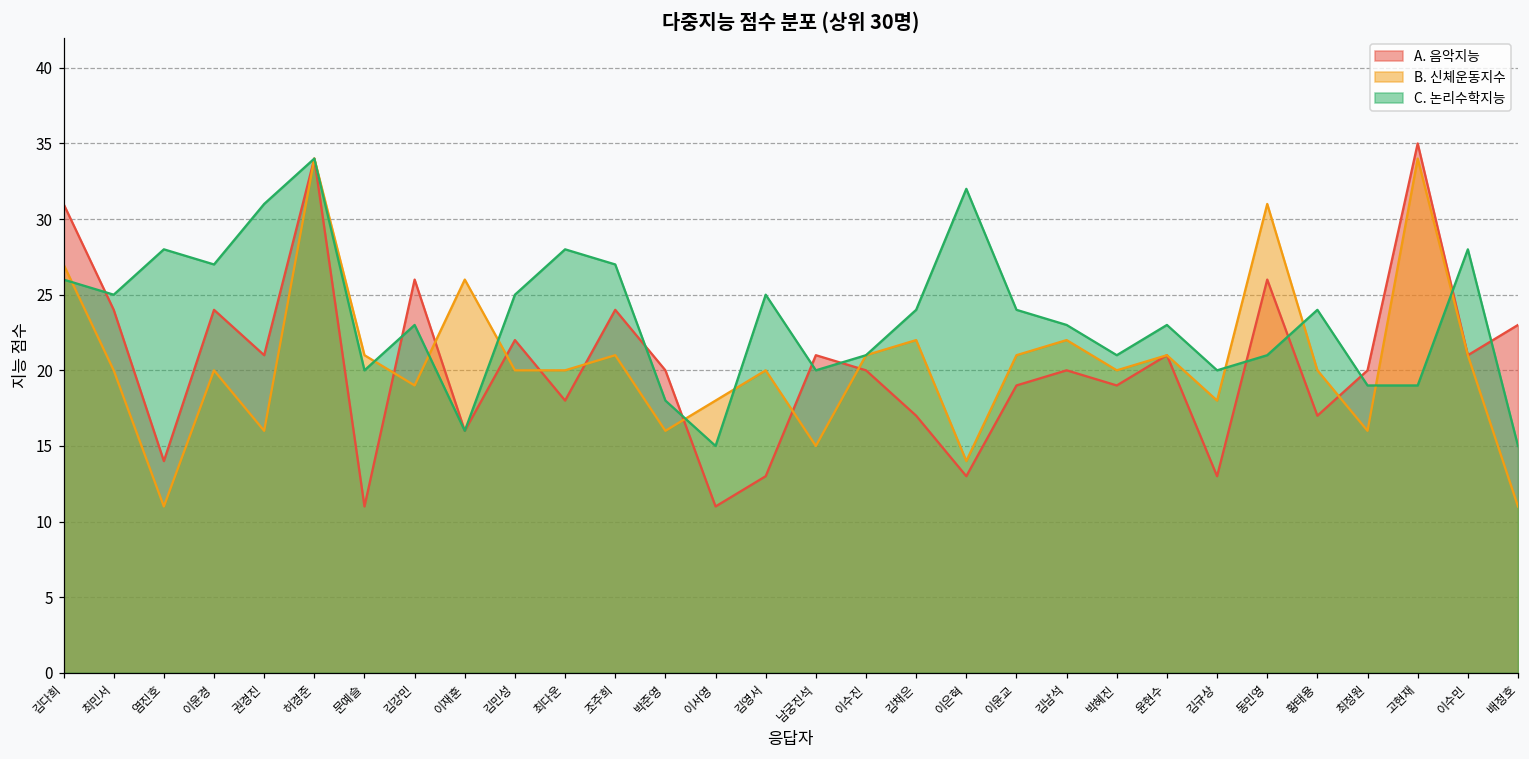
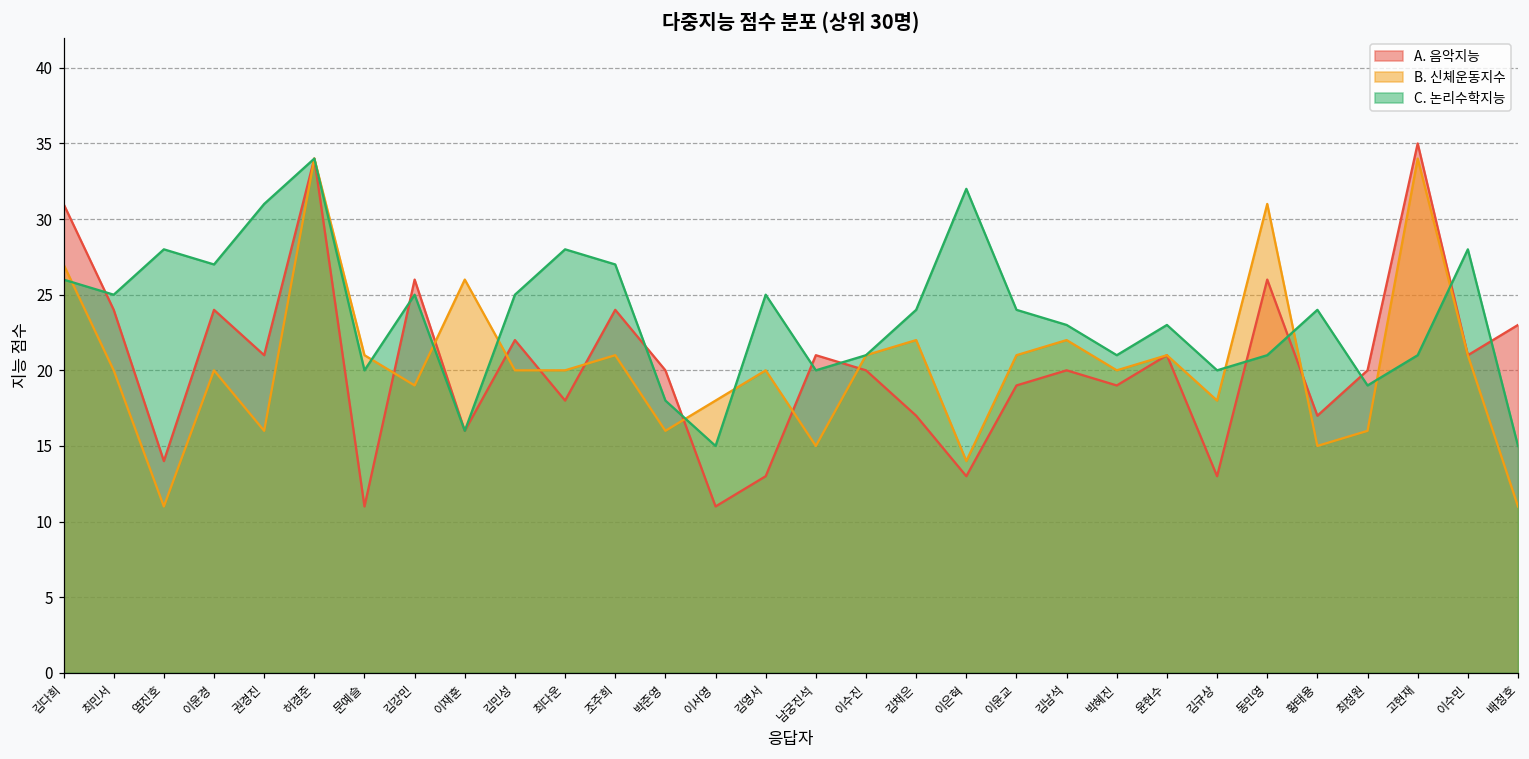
C. 논리수학지능, 김강민: 23 -> 25
B. 신체운동지수, 황태용: 20 -> 15
C. 논리수학지능, 고현재: 19 -> 21
